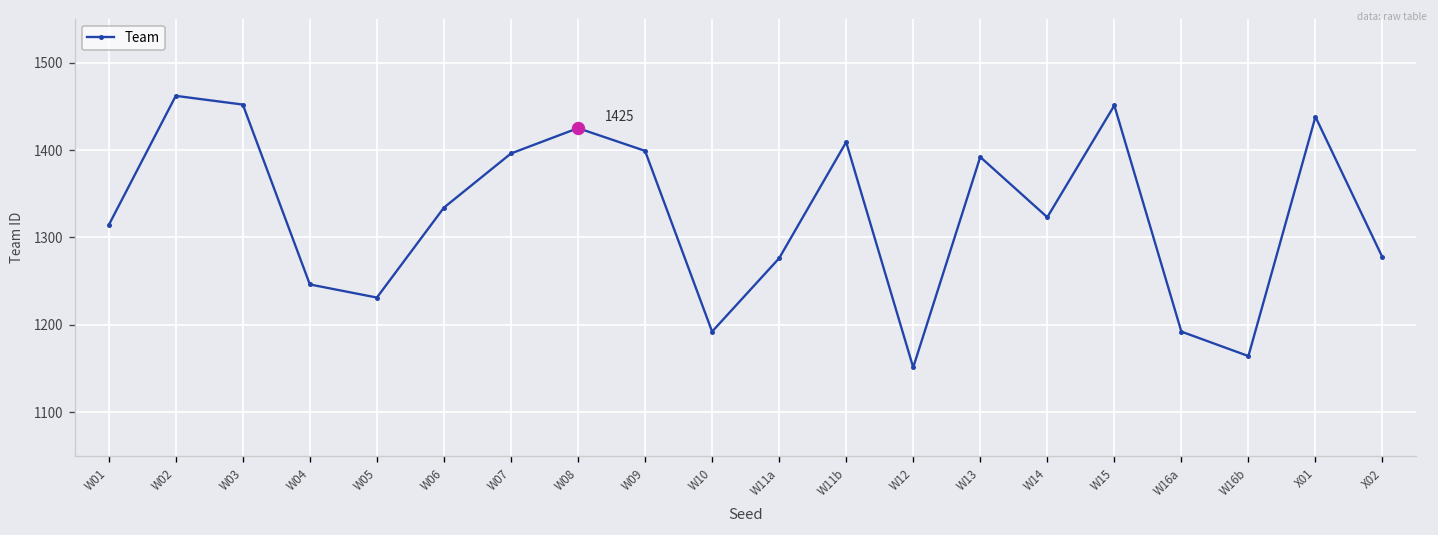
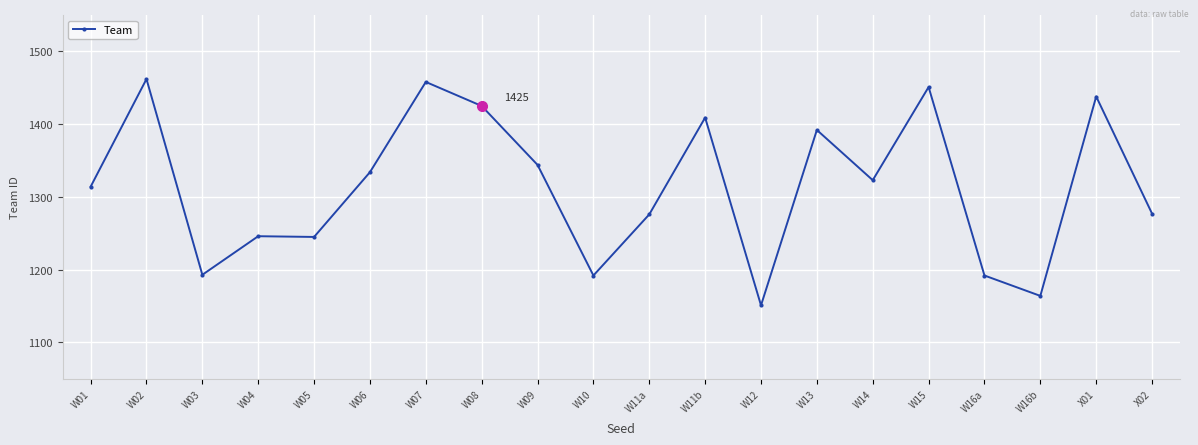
Team, W03: 1450 -> 1190
Team, W05: 1230 -> 1250
Team, W07: 1400 -> 1460
Team, W09: 1400 -> 1340
